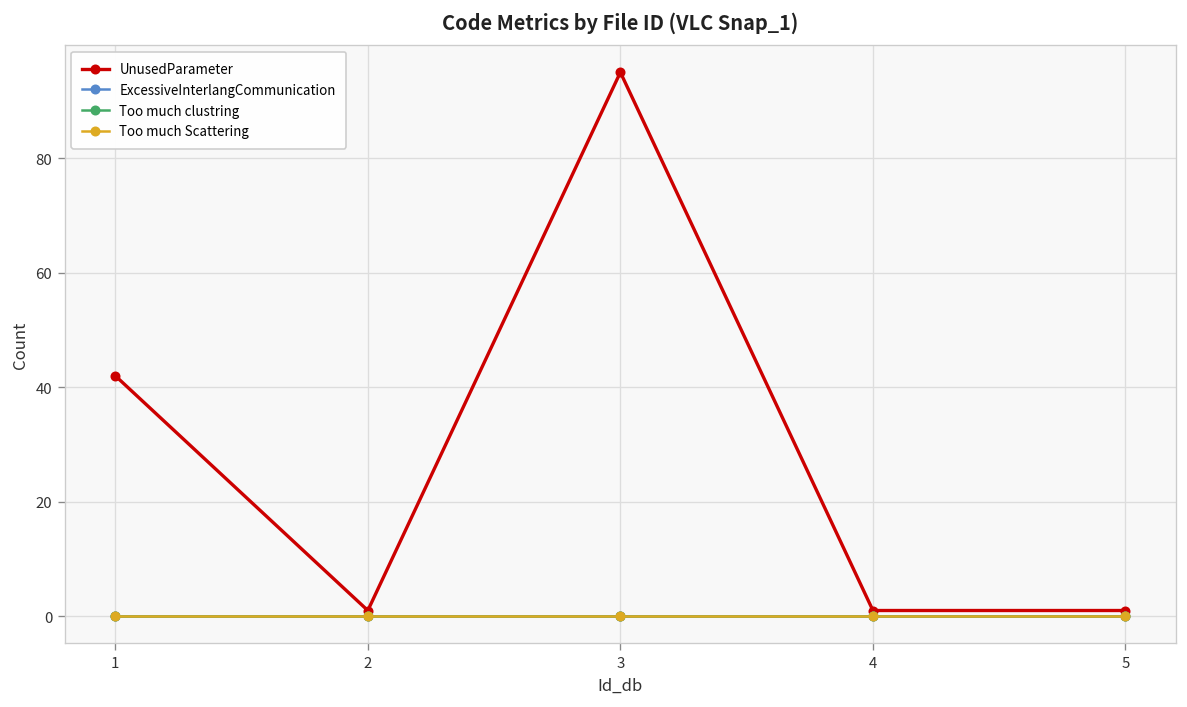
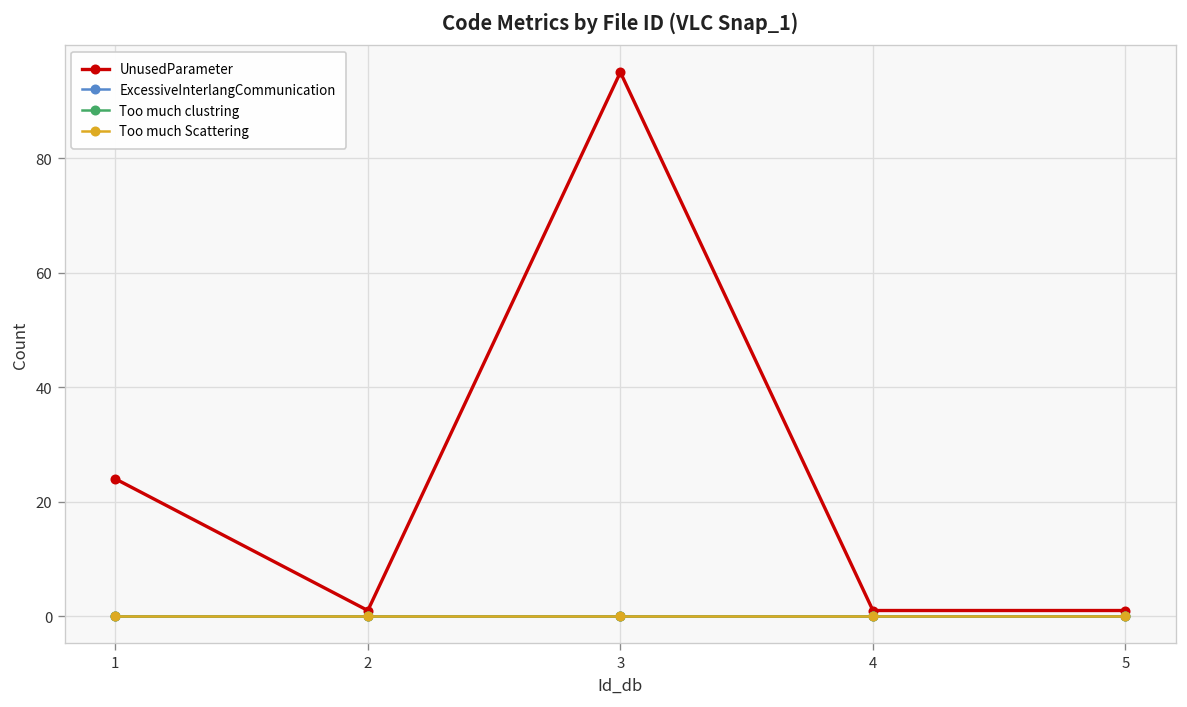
UnusedParameter, 1: 42 -> 24
